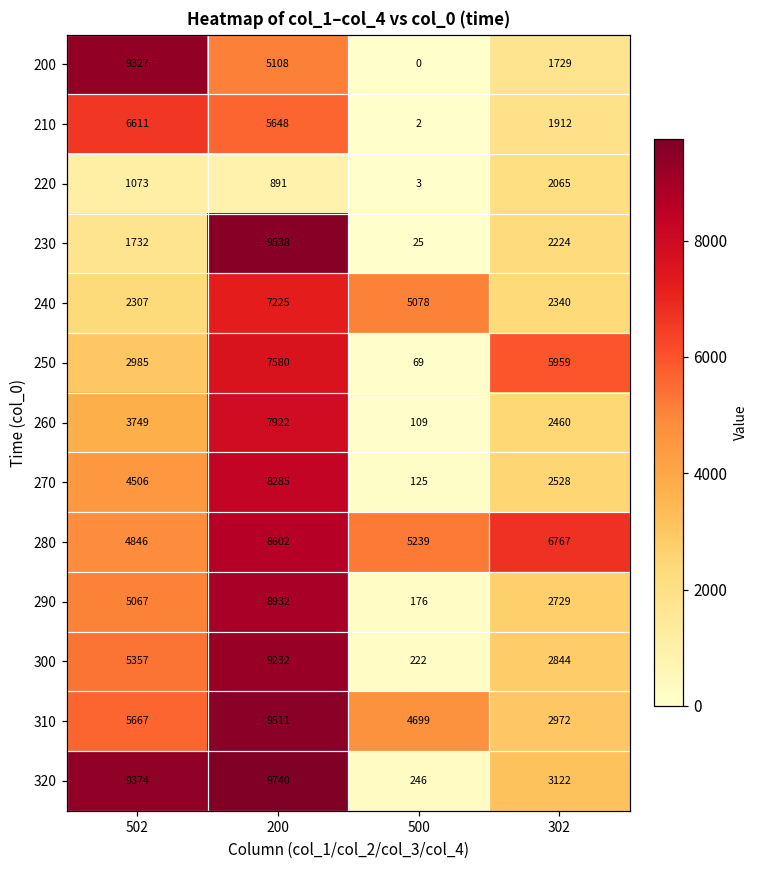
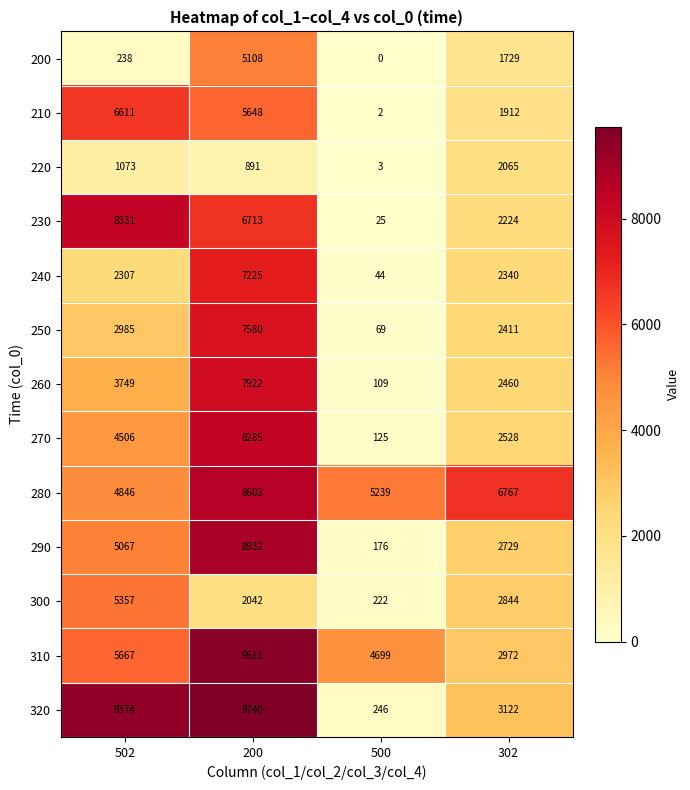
200, 502: 9327 -> 238
230, 502: 1732 -> 8331
230, 200: 9538 -> 6713
240, 500: 5078 -> 44
250, 302: 5959 -> 2411
300, 200: 9232 -> 2042
